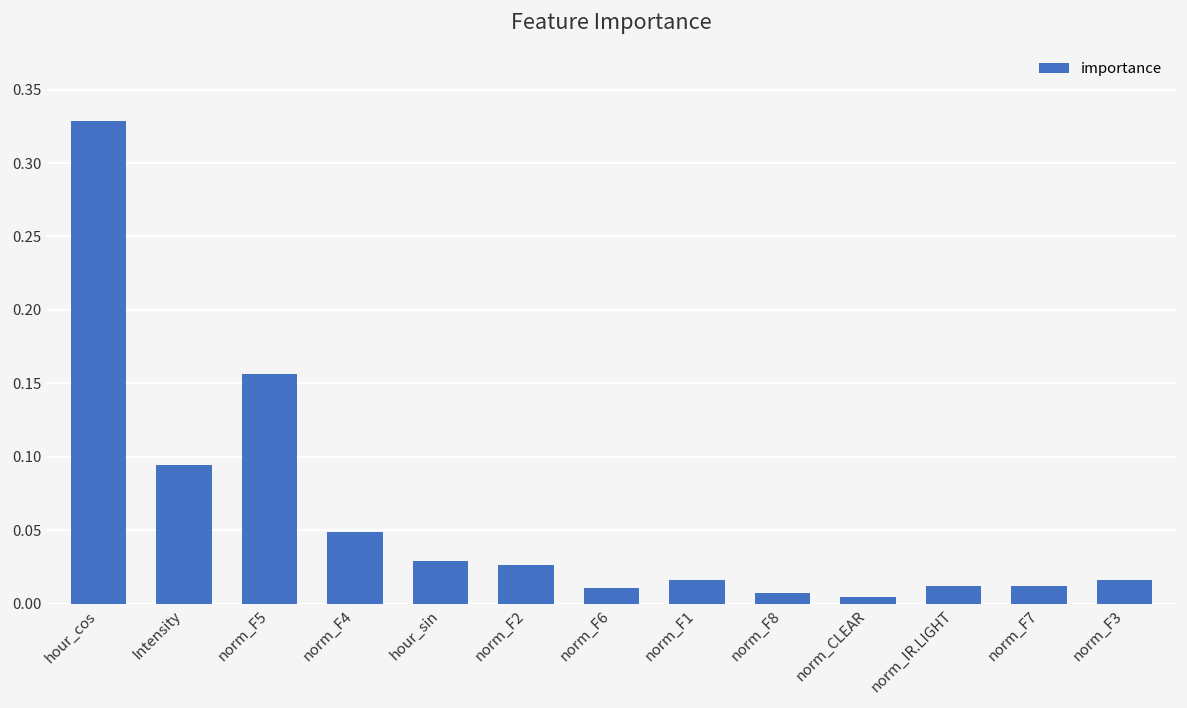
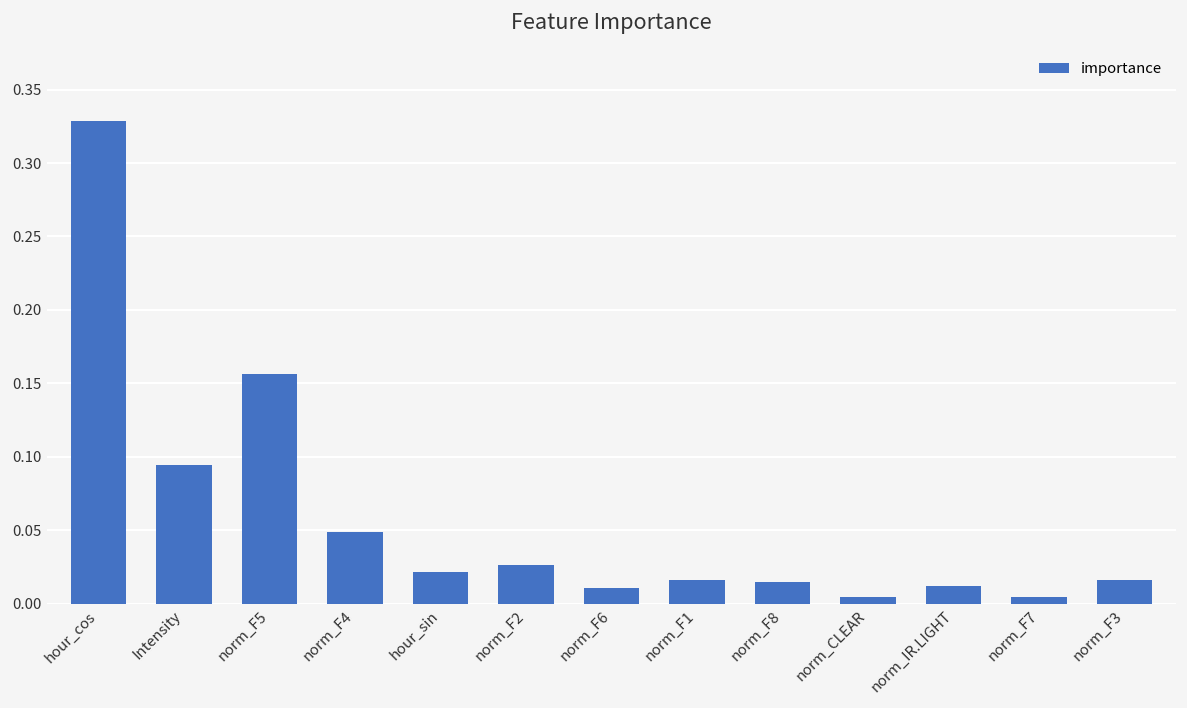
hour_sin: 0.029 -> 0.021
norm_F8: 0.007 -> 0.015
norm_F7: 0.012 -> 0.005
